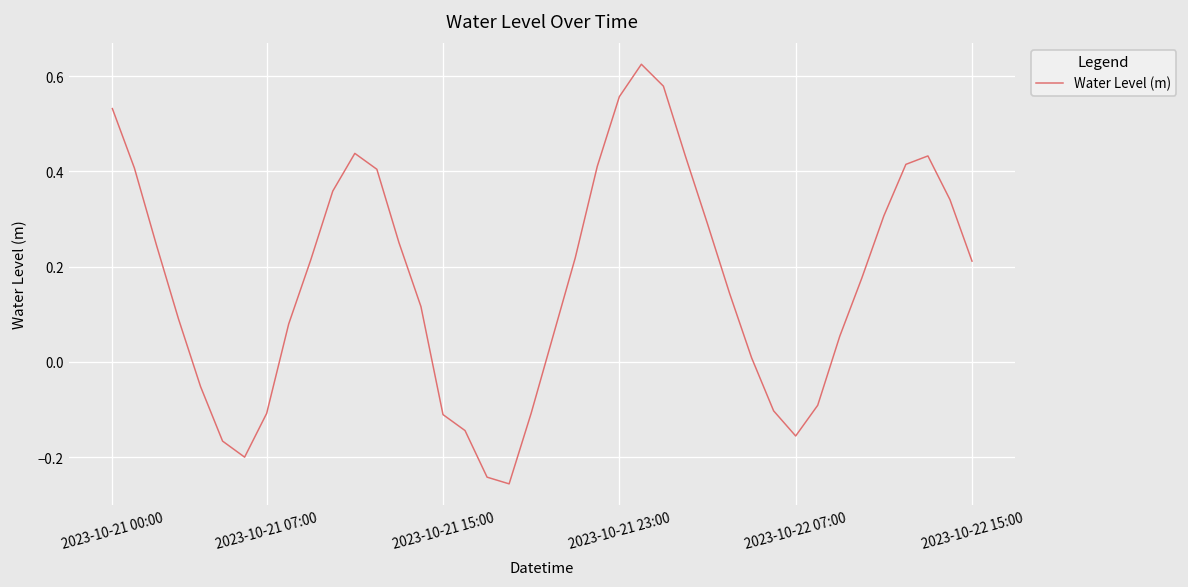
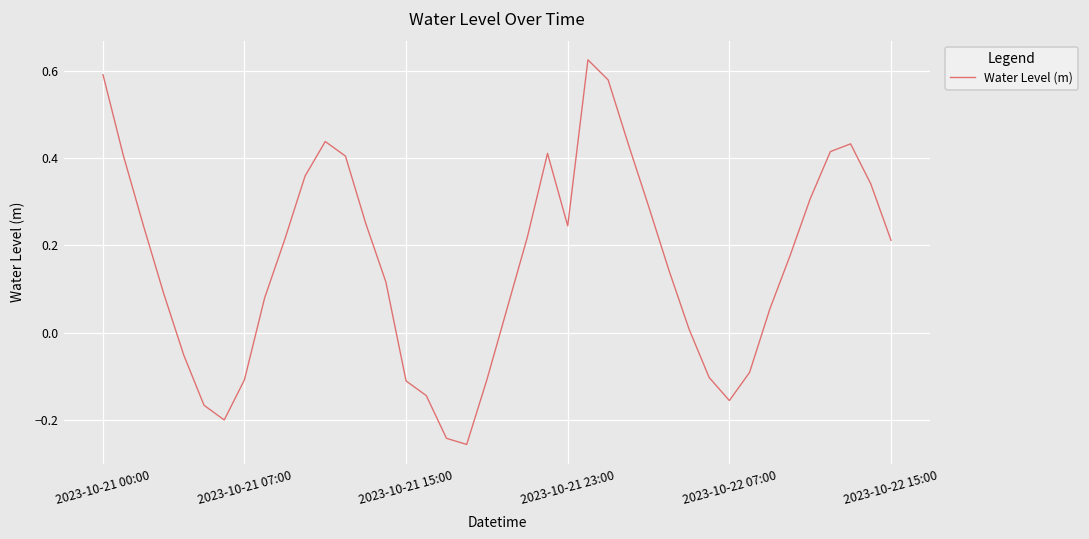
2023-10-21 00:00: 0.53 -> 0.59
2023-10-21 23:00: 0.56 -> 0.24
